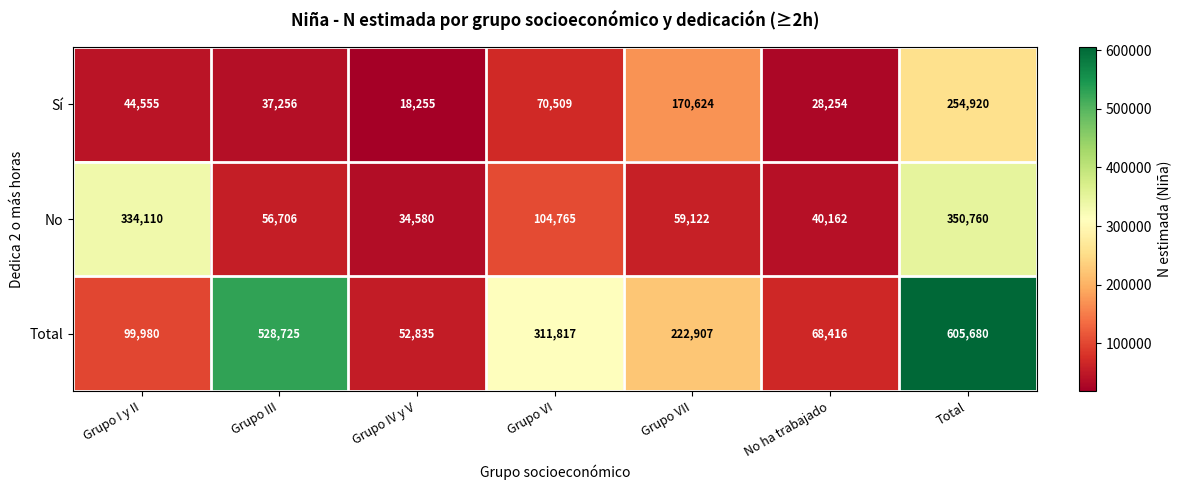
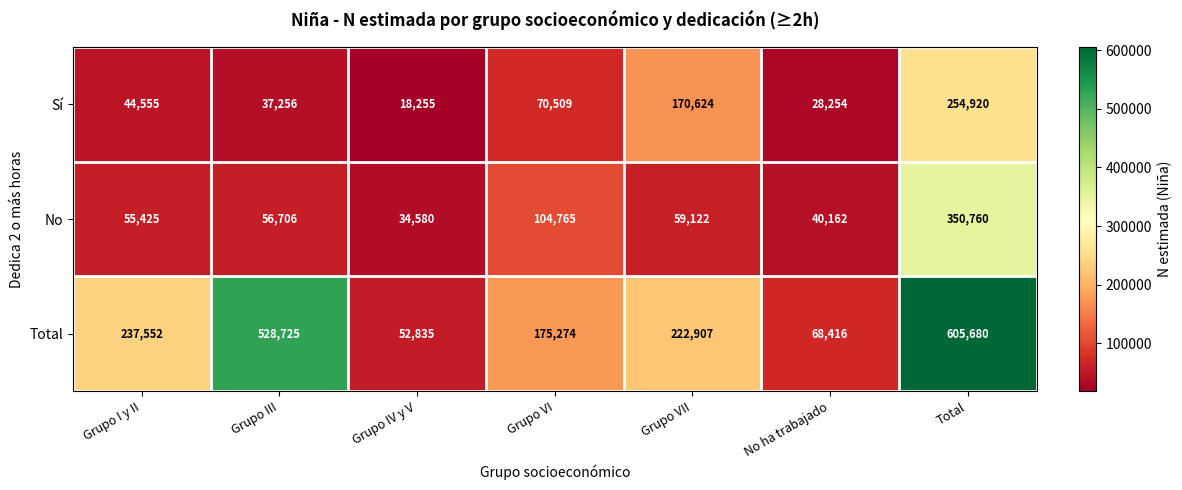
No, Grupo I y II: 334,110 -> 55,425
Total, Grupo I y II: 99,980 -> 237,552
Total, Grupo VI: 311,817 -> 175,274
